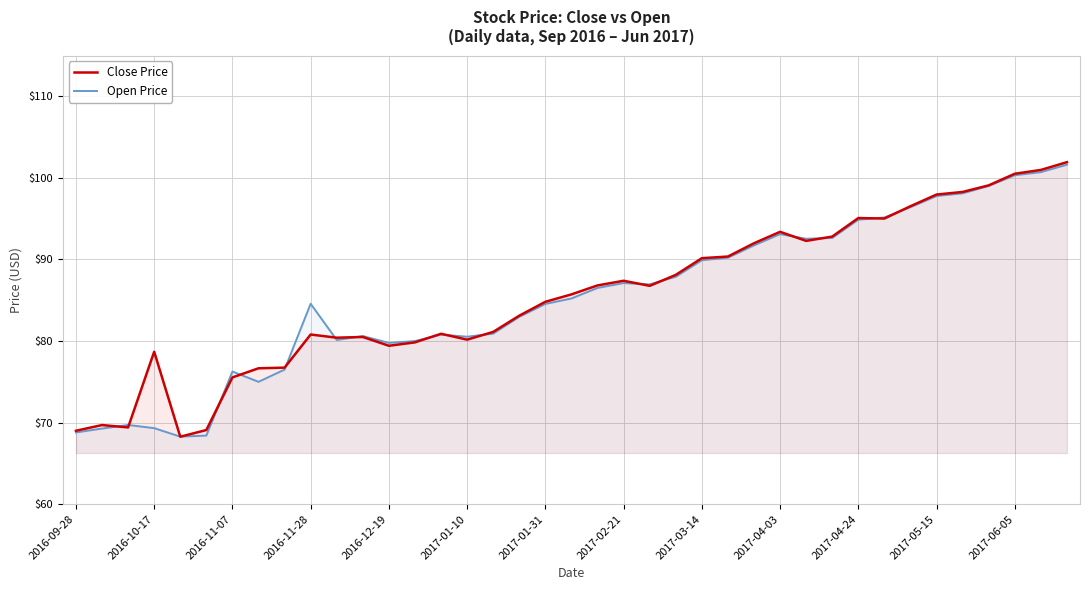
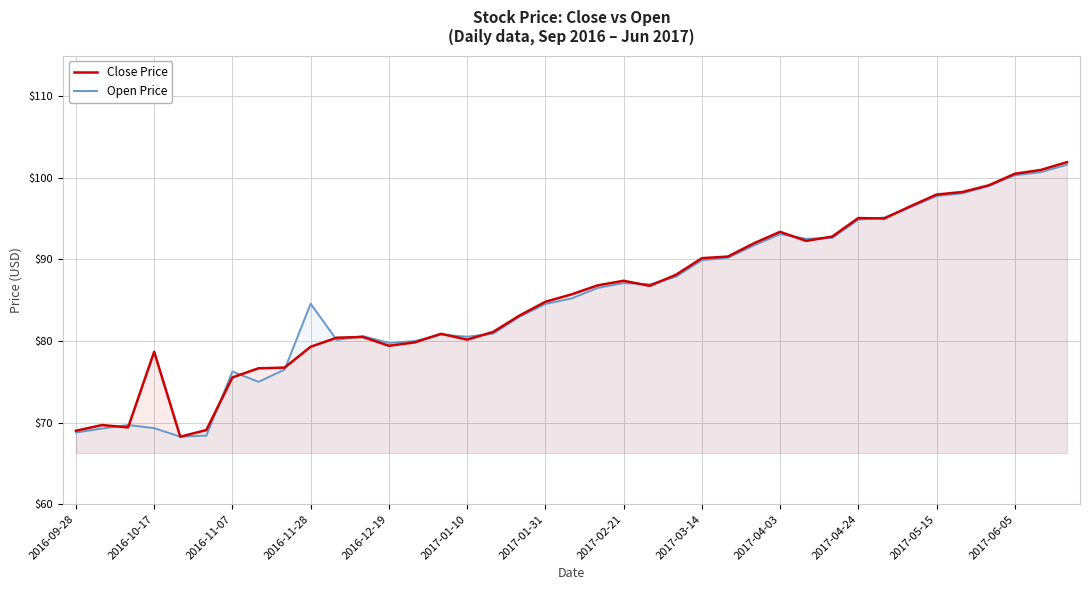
Close Price, 2016-11-28: $81 -> $79
